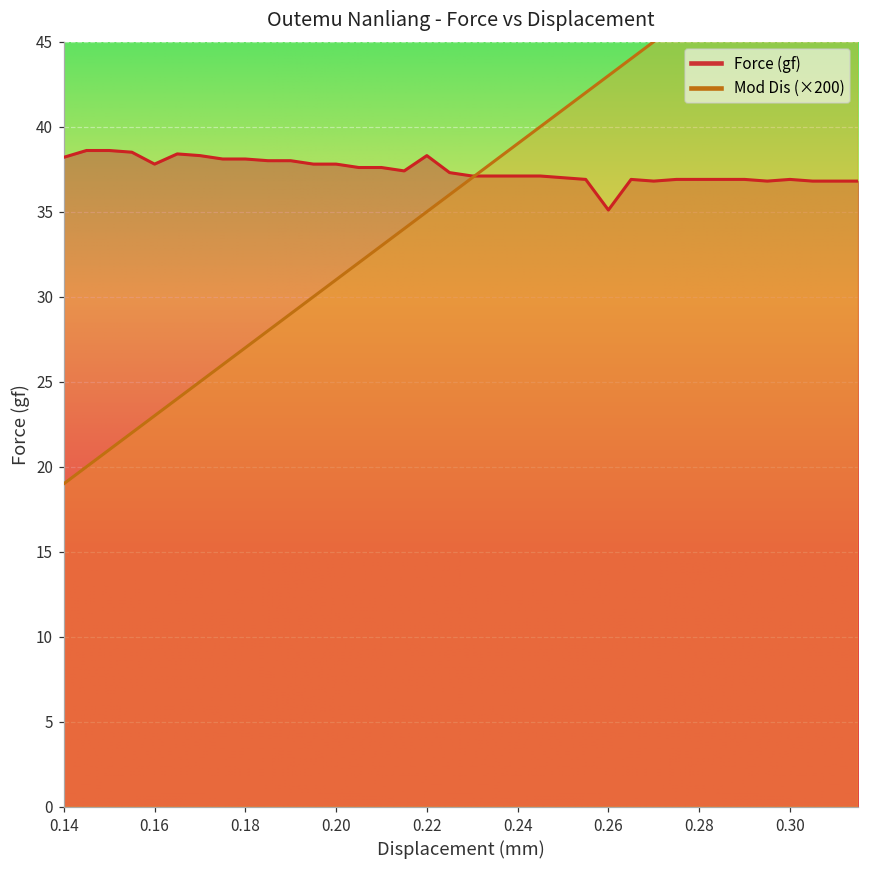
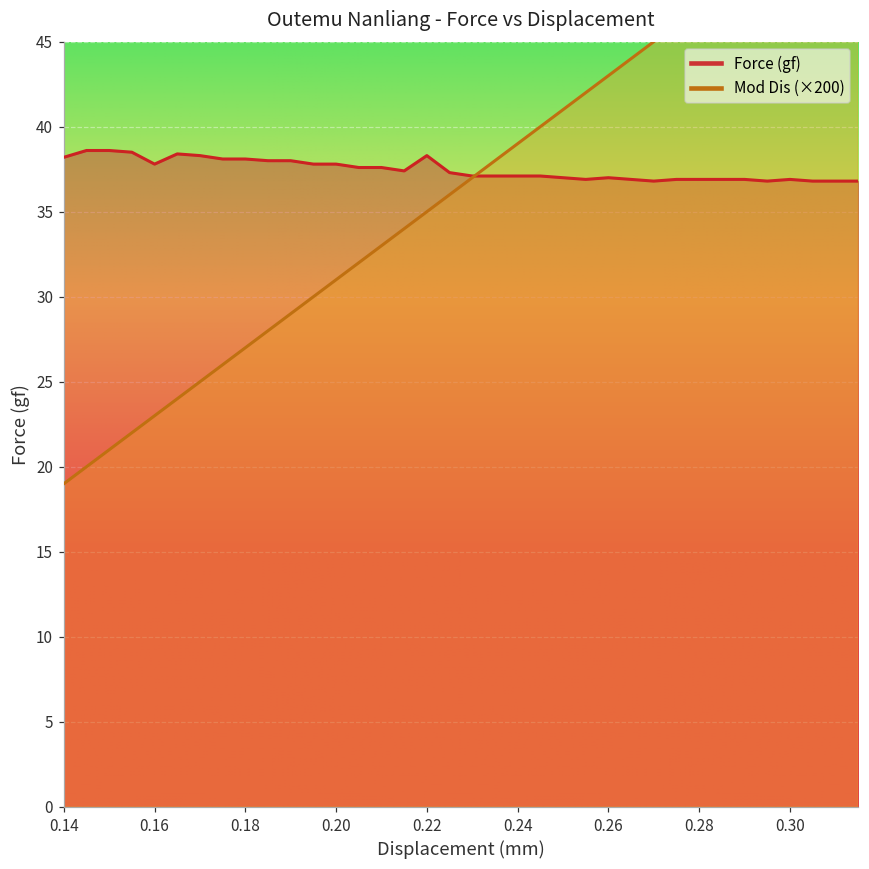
Force (gf), 0.26: 35.1 -> 37.0
